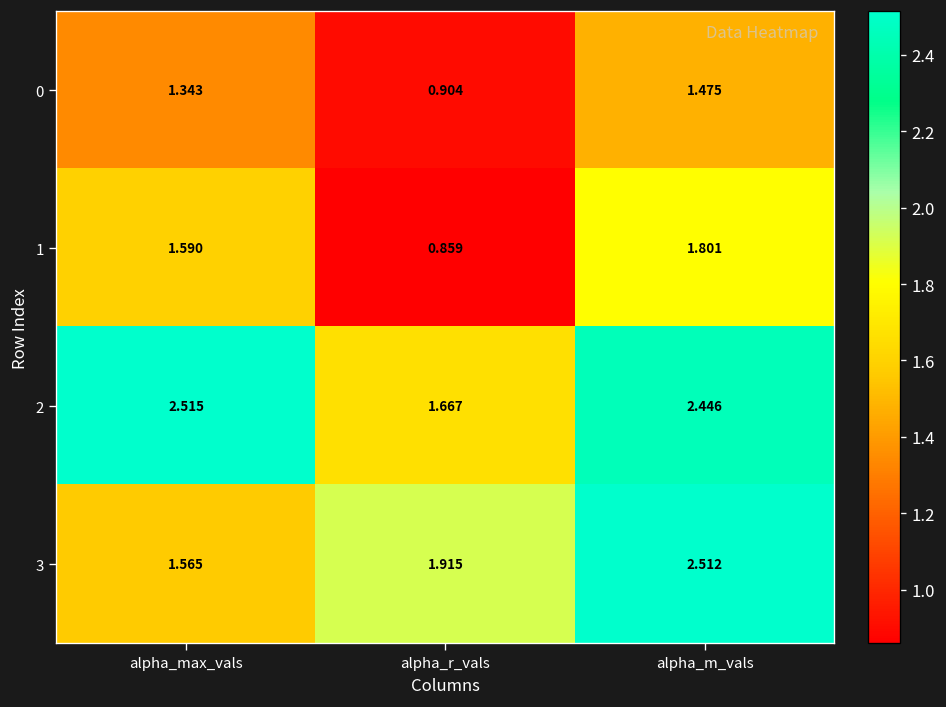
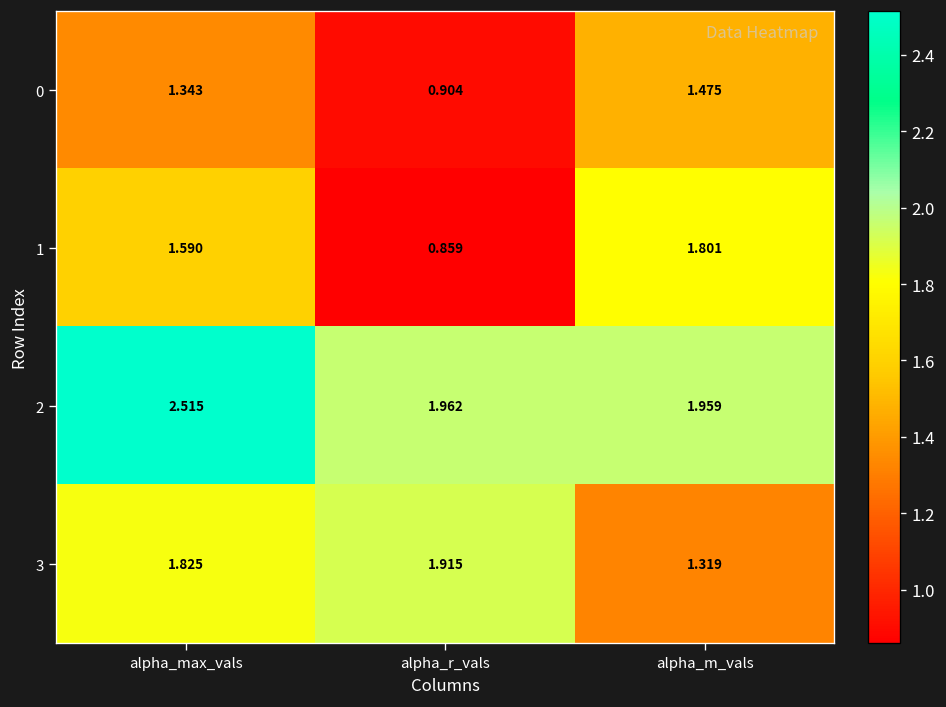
2, alpha_r_vals: 1.667 -> 1.962
2, alpha_m_vals: 2.446 -> 1.959
3, alpha_max_vals: 1.565 -> 1.825
3, alpha_m_vals: 2.512 -> 1.319
